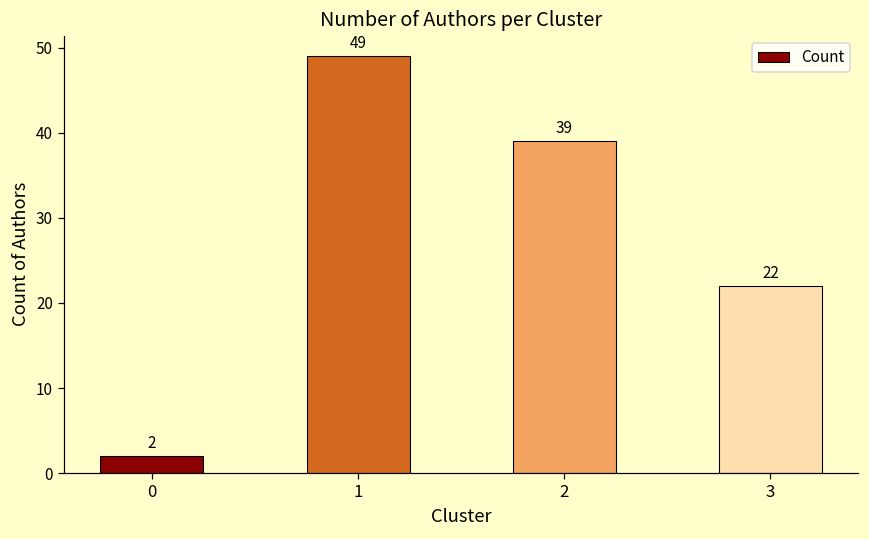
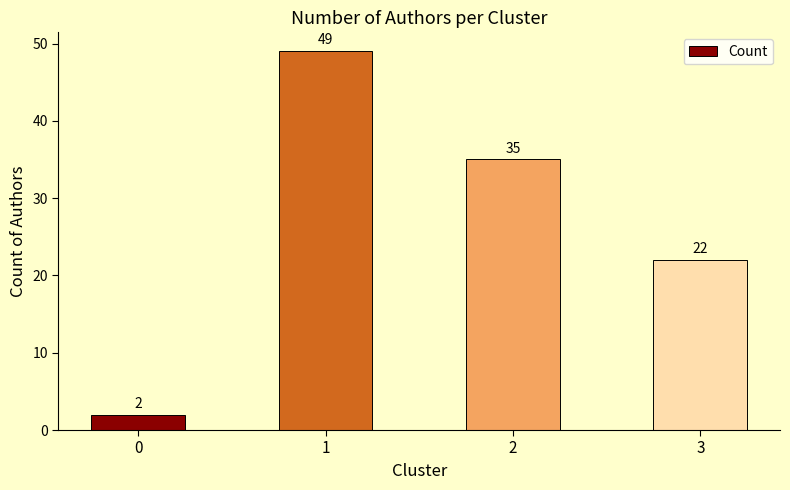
2: 39 -> 35
